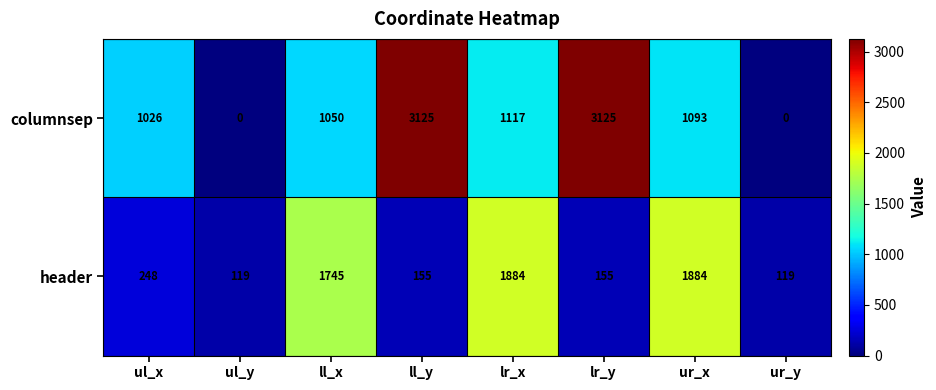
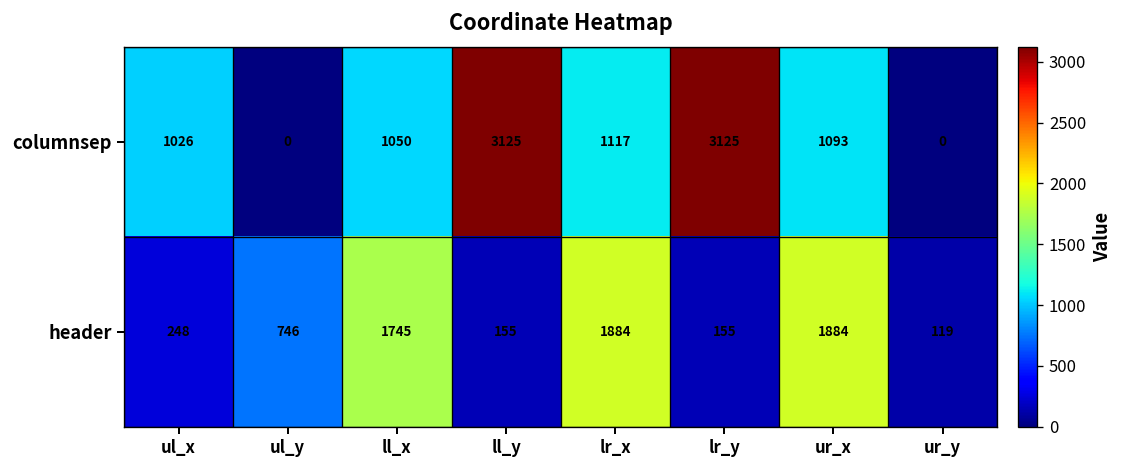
header, ul_y: 119 -> 746
